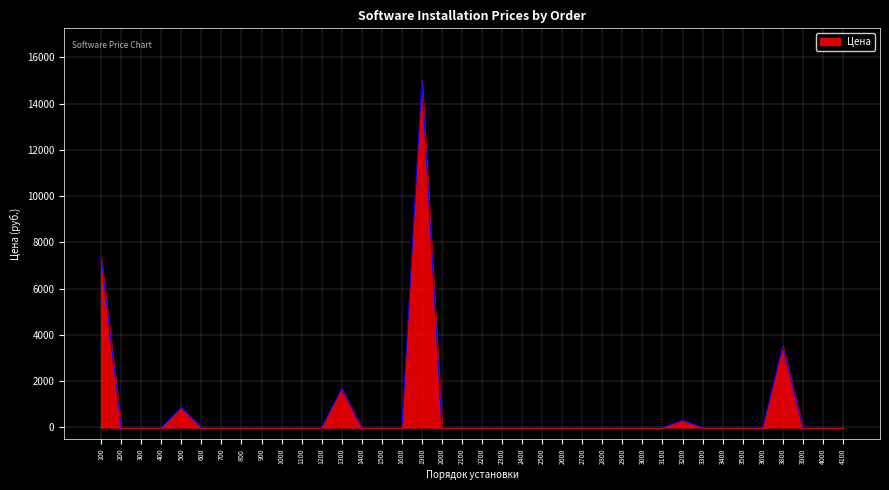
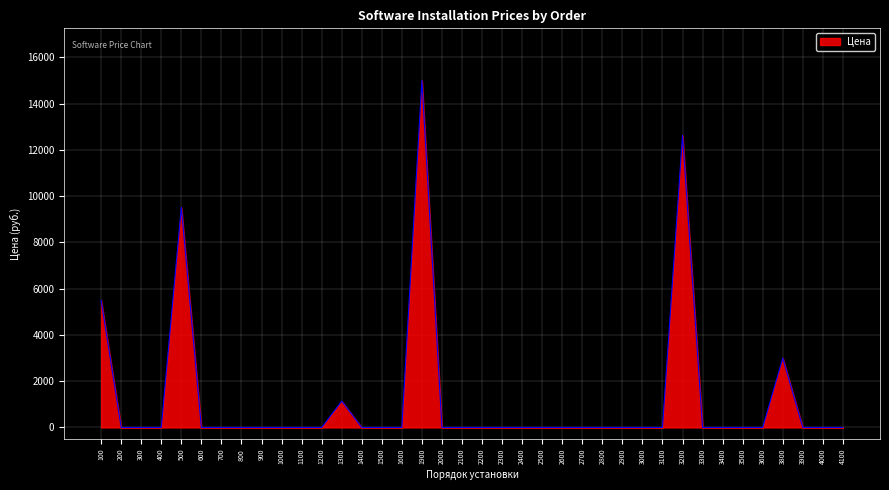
100: 7400 -> 5500
500: 900 -> 9500
1300: 1700 -> 1100
3200: 300 -> 12600
3800: 3500 -> 3000
